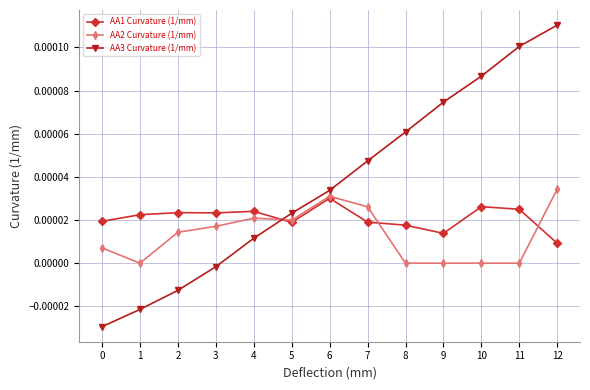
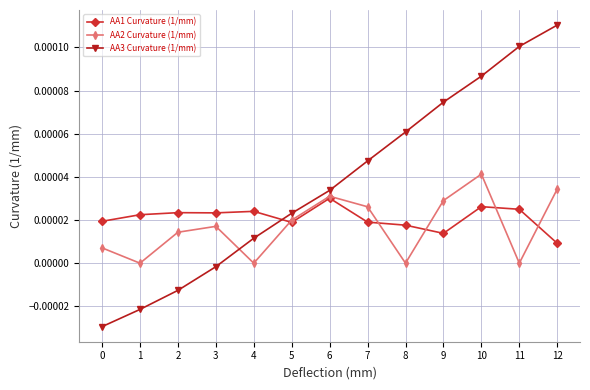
AA2 Curvature (1/mm), 4: 0.00002 -> 0.00000
AA2 Curvature (1/mm), 9: 0.00000 -> 0.00003
AA2 Curvature (1/mm), 10: 0.00000 -> 0.00004
